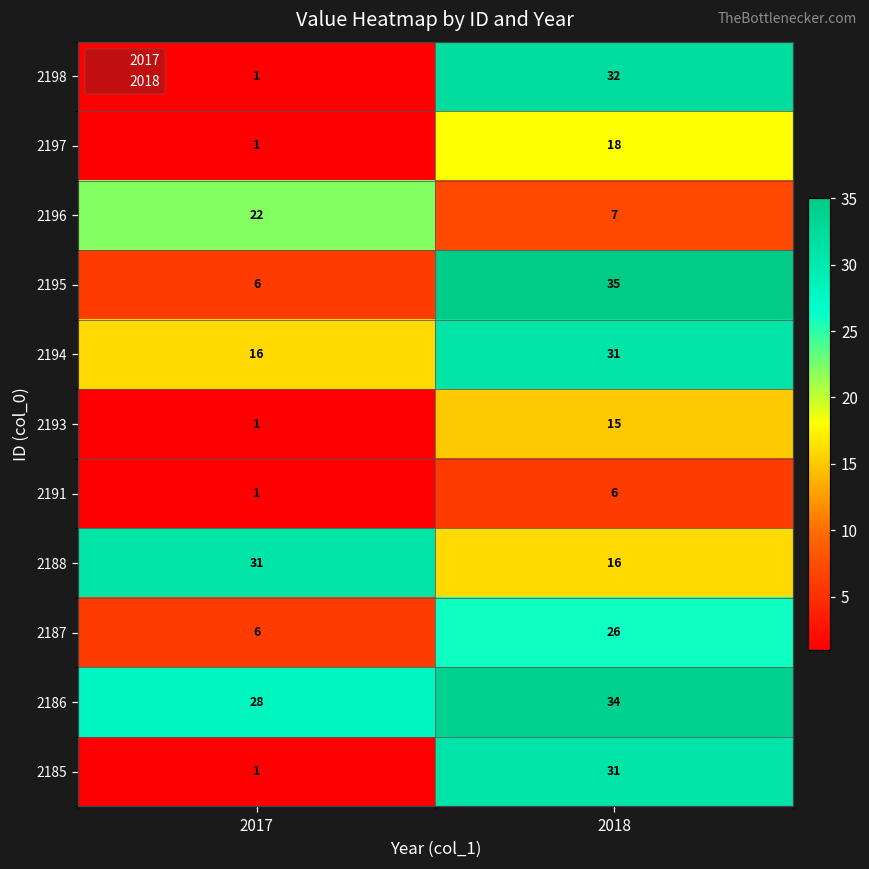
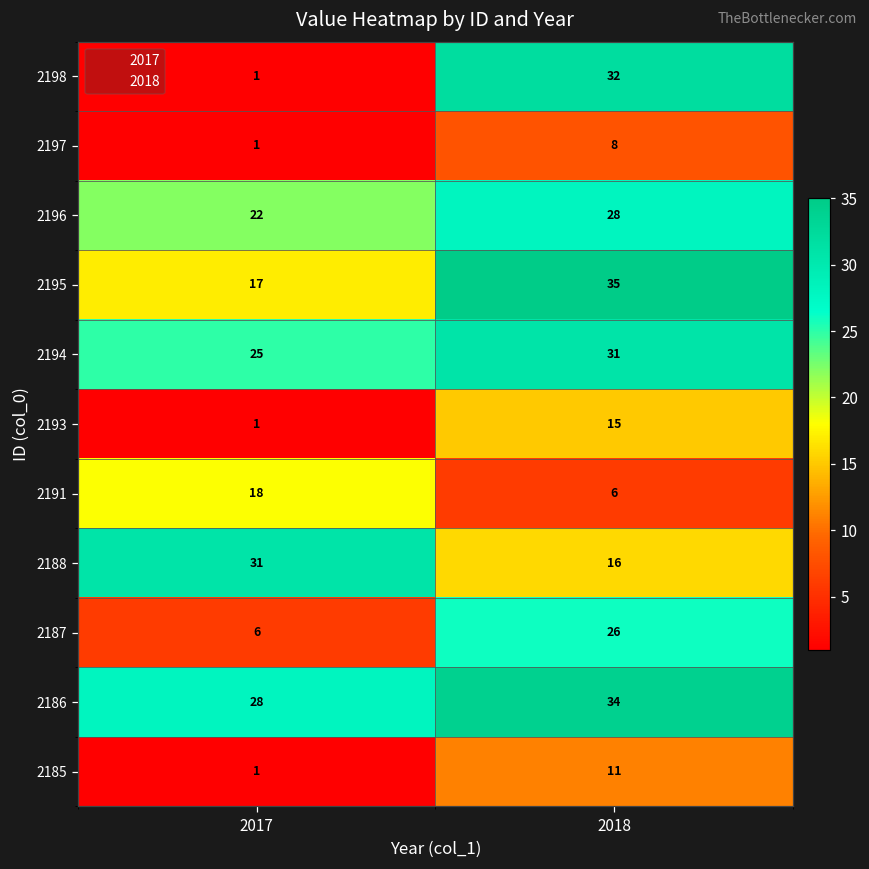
2197, 2018: 18 -> 8
2196, 2018: 7 -> 28
2195, 2017: 6 -> 17
2194, 2017: 16 -> 25
2191, 2017: 1 -> 18
2185, 2018: 31 -> 11
